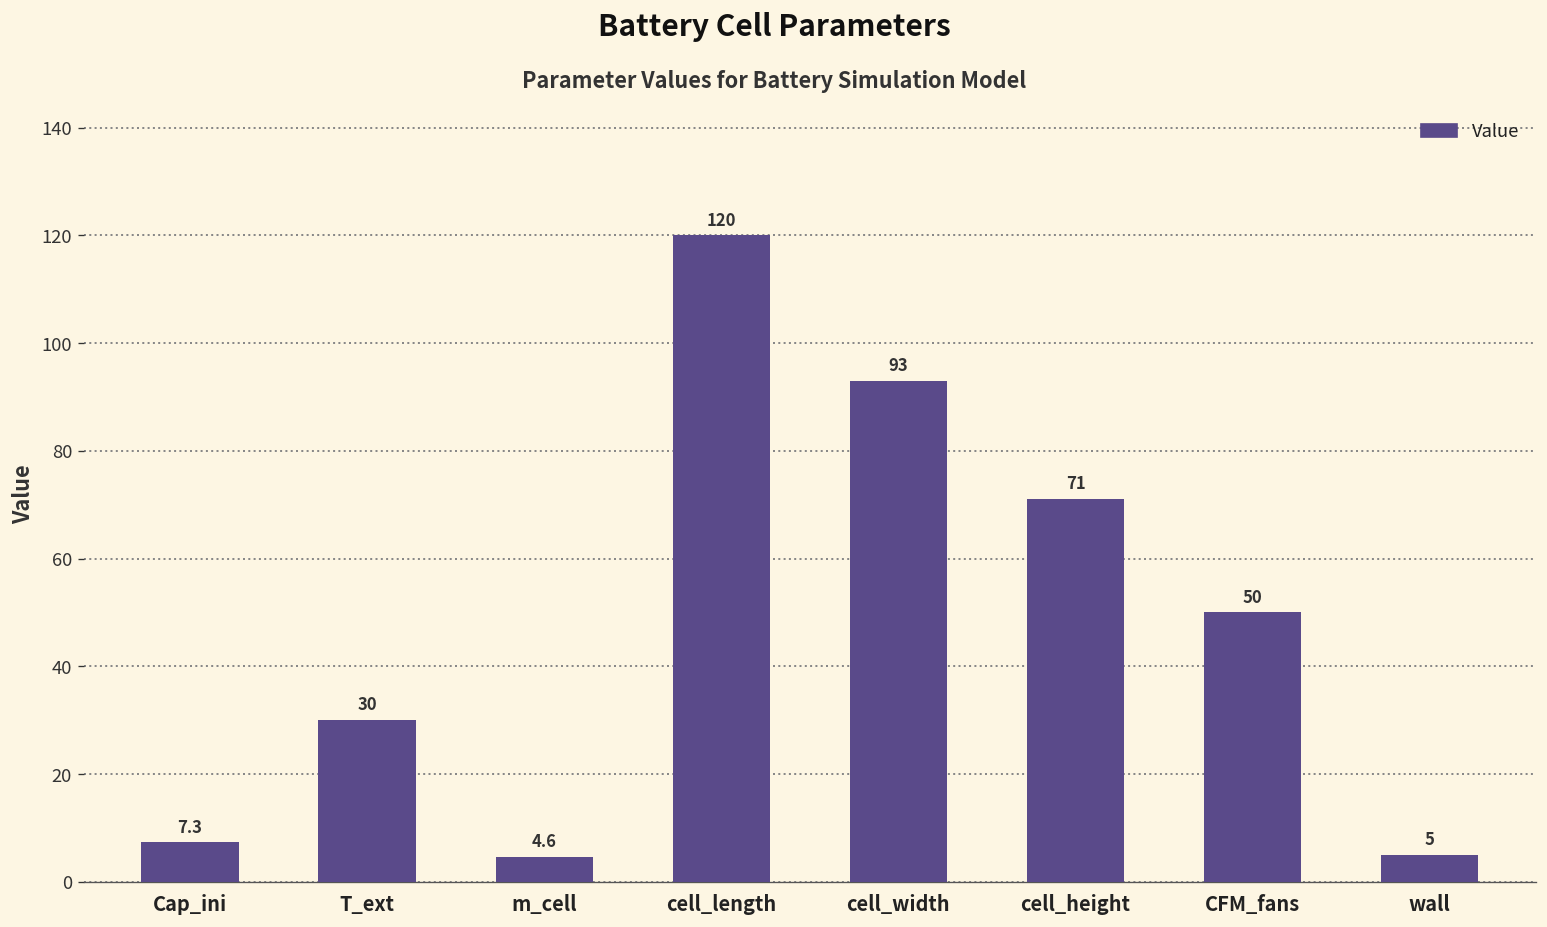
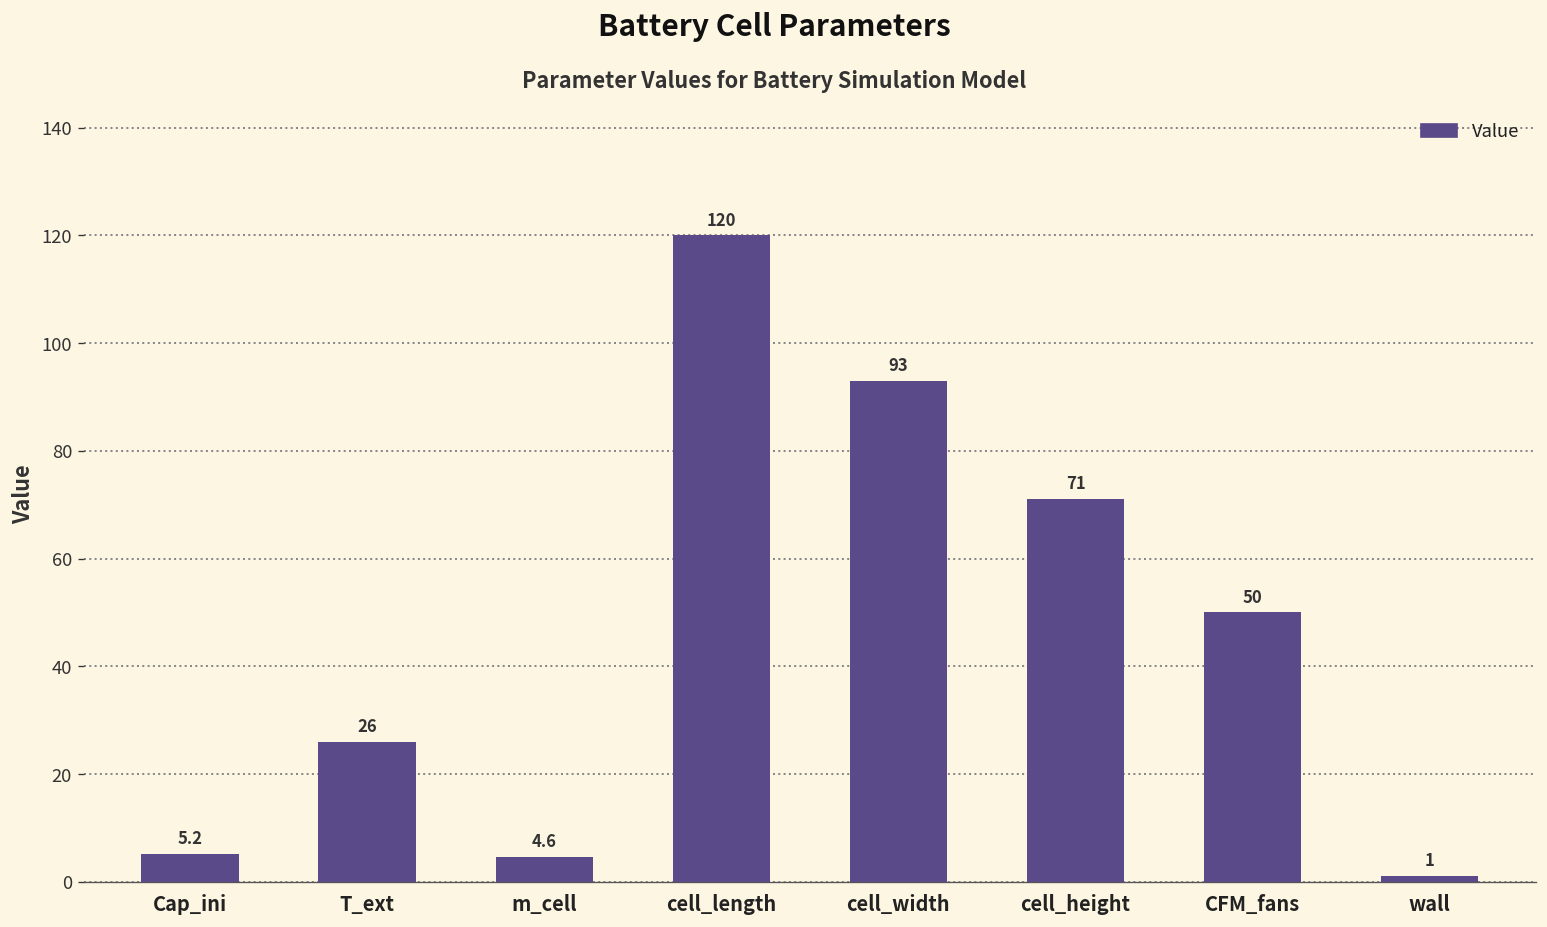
Cap_ini: 7.3 -> 5.2
T_ext: 30 -> 26
wall: 5 -> 1
